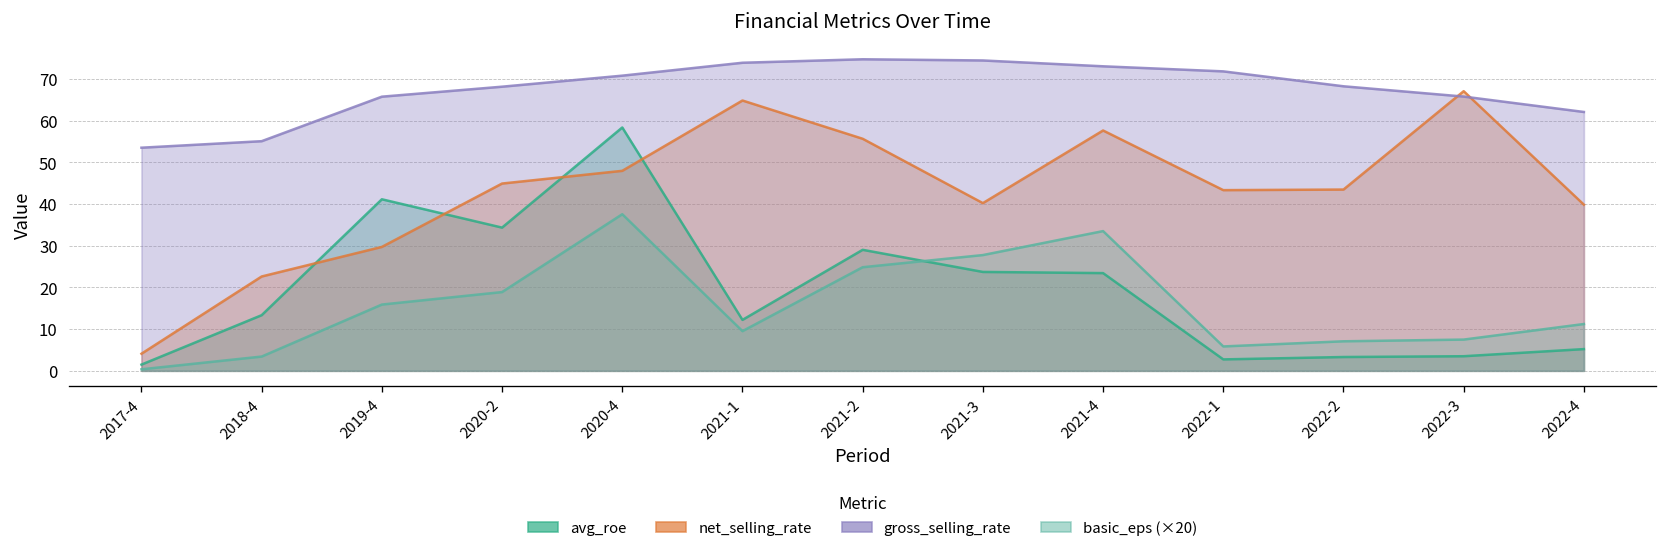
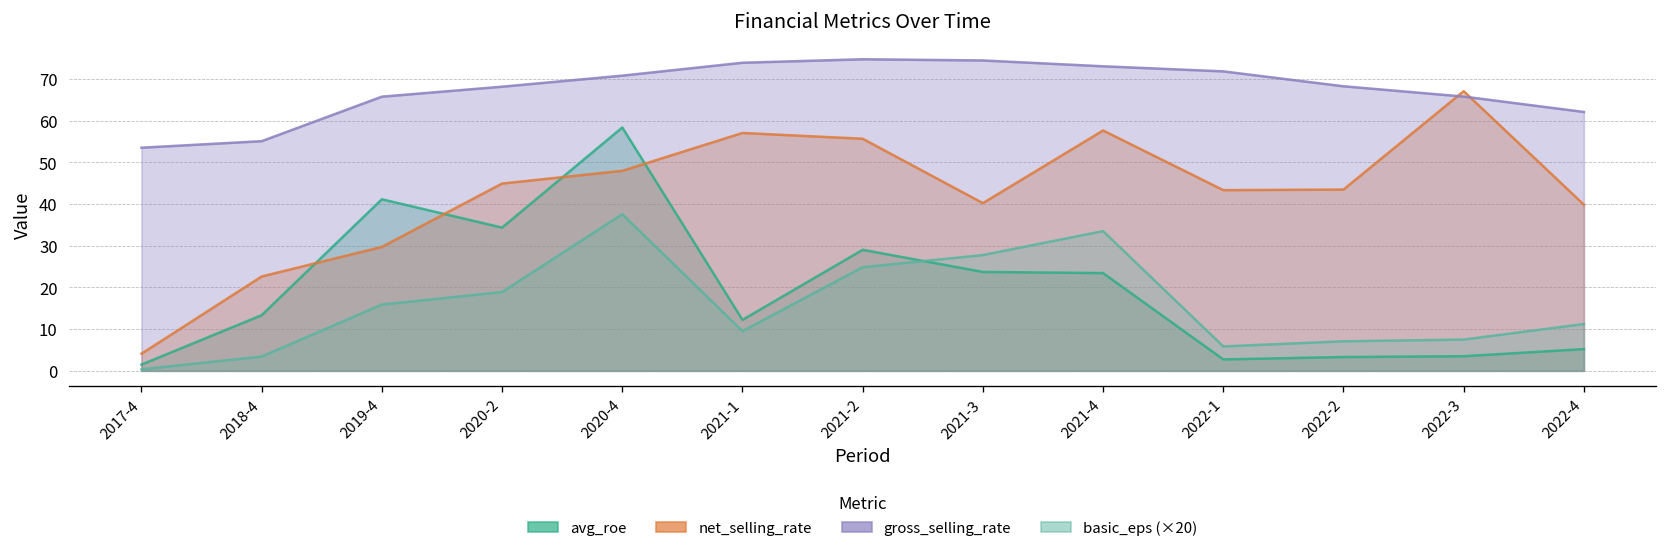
net_selling_rate, 2021-1: 65 -> 57
